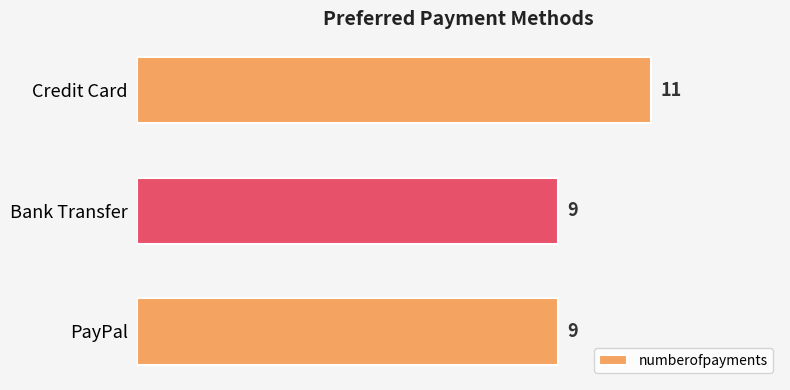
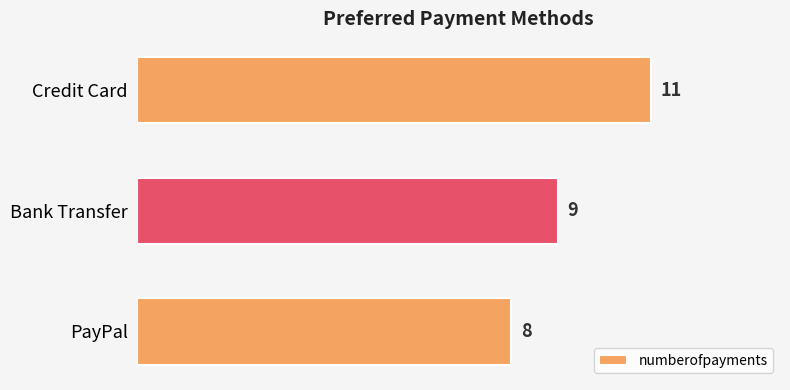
PayPal: 9 -> 8
